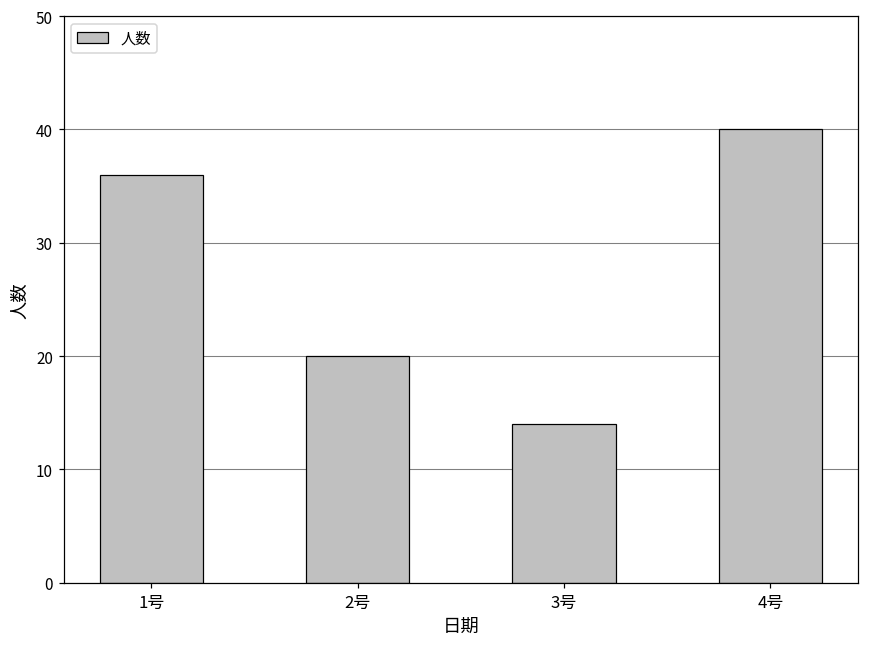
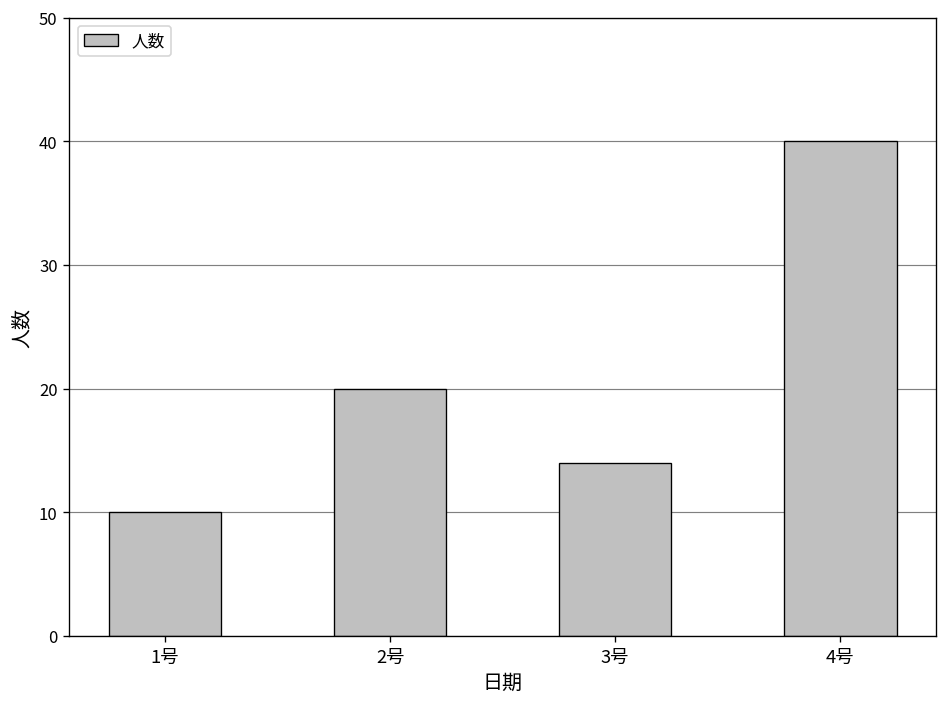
1号: 36 -> 10
